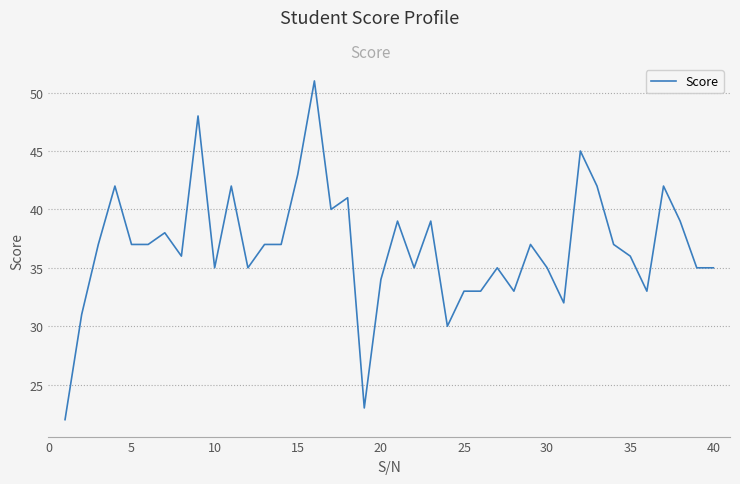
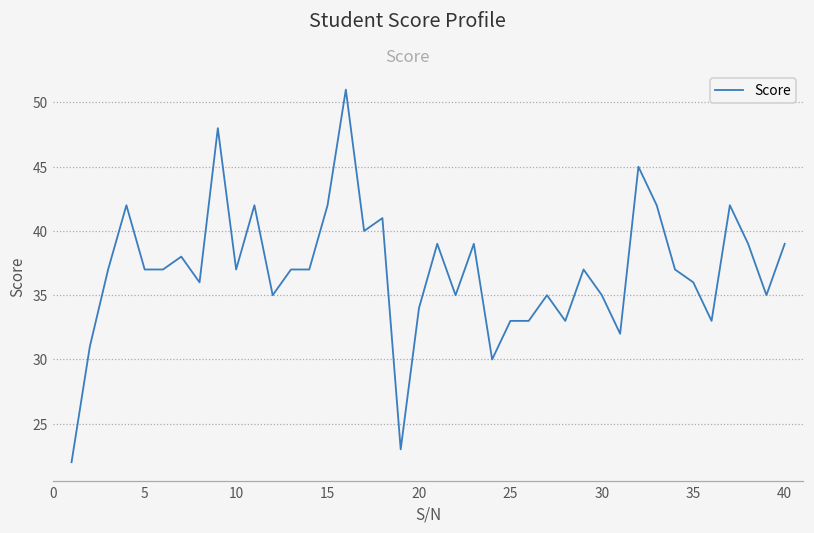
10: 35 -> 37
15: 43 -> 42
40: 35 -> 39
